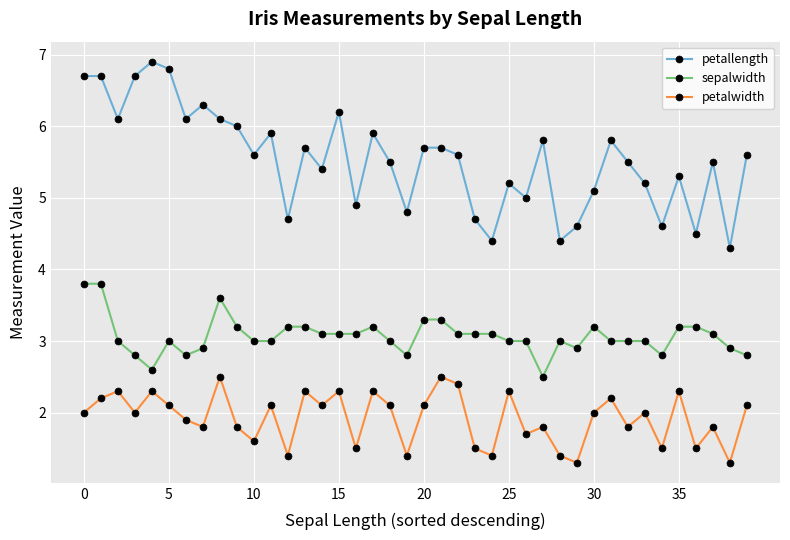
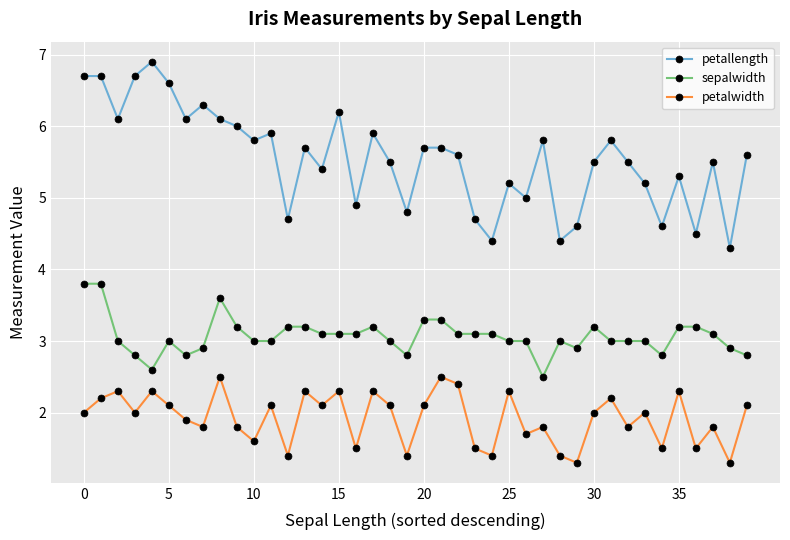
petallength, 5: 6.8 -> 6.6
petallength, 10: 5.6 -> 5.8
petallength, 30: 5.1 -> 5.5
